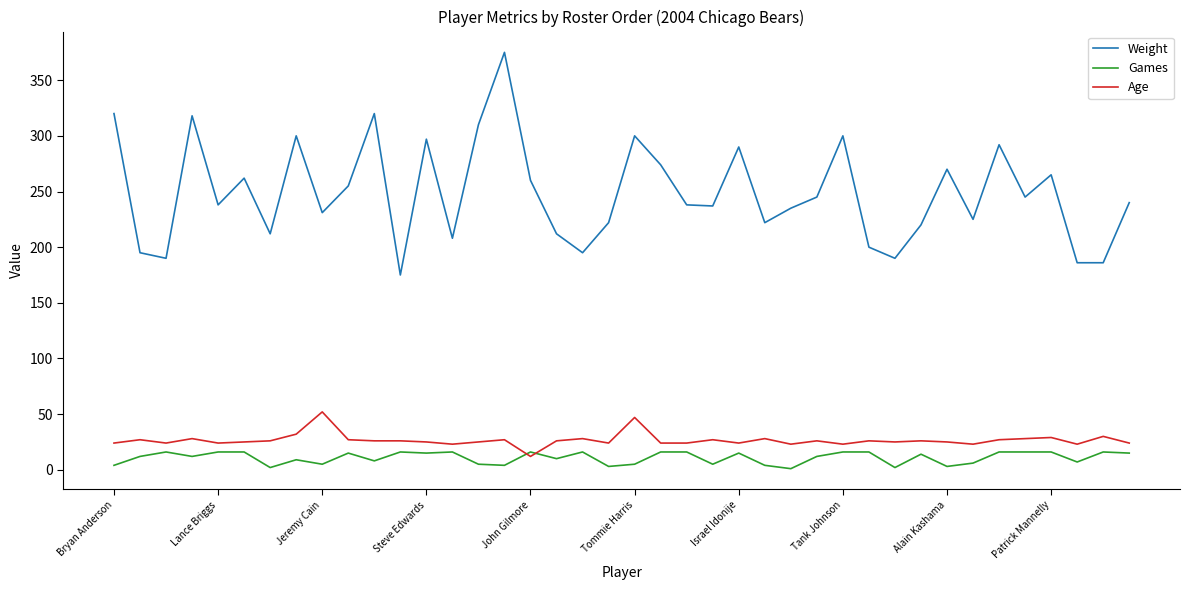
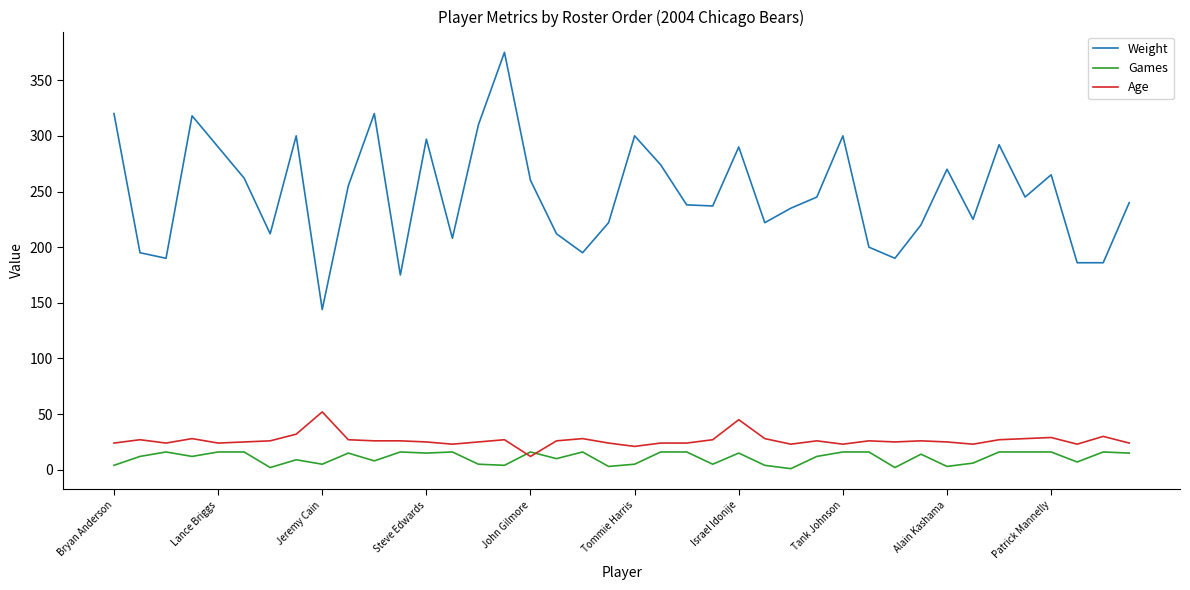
Weight, Lance Briggs: 238 -> 290
Weight, Jeremy Cain: 231 -> 144
Age, Tommie Harris: 47 -> 21
Age, Israel Idonije: 24 -> 45
